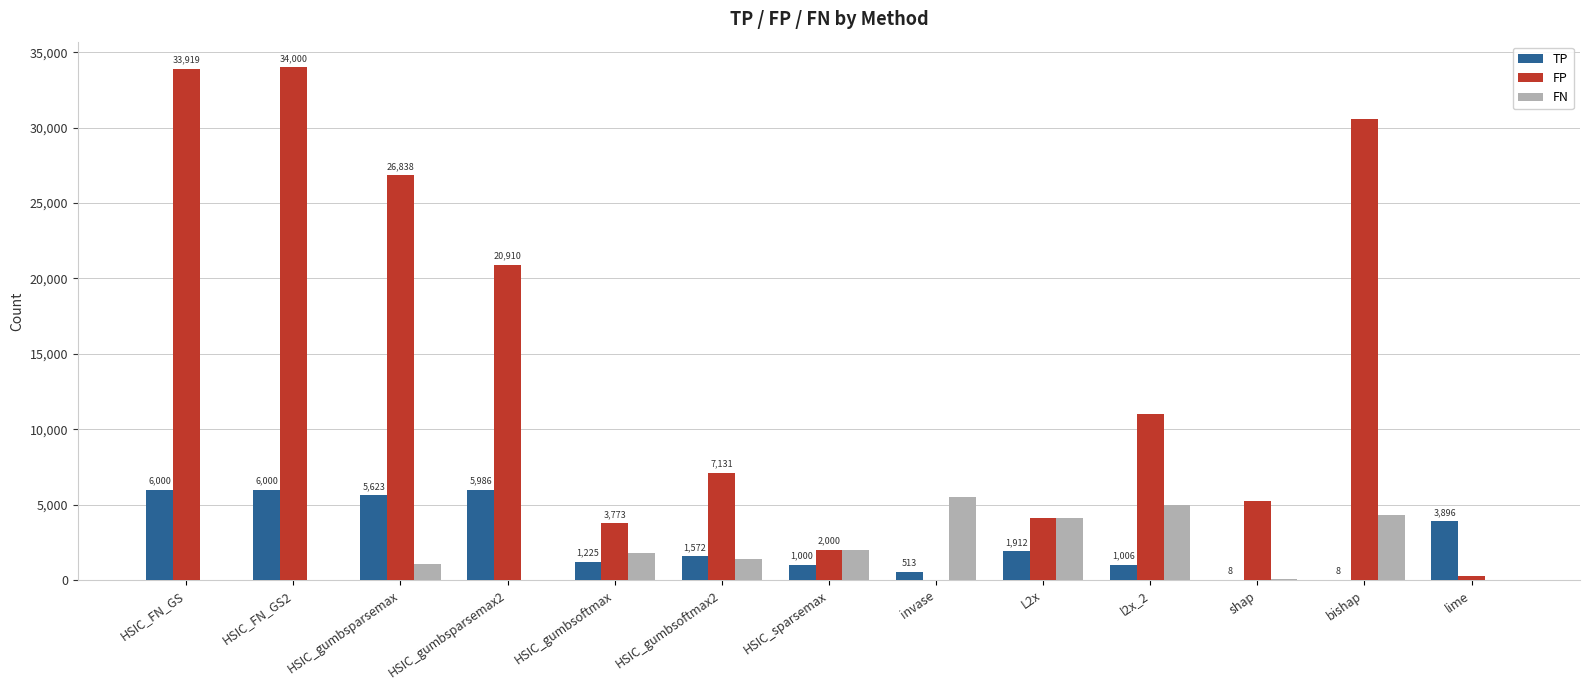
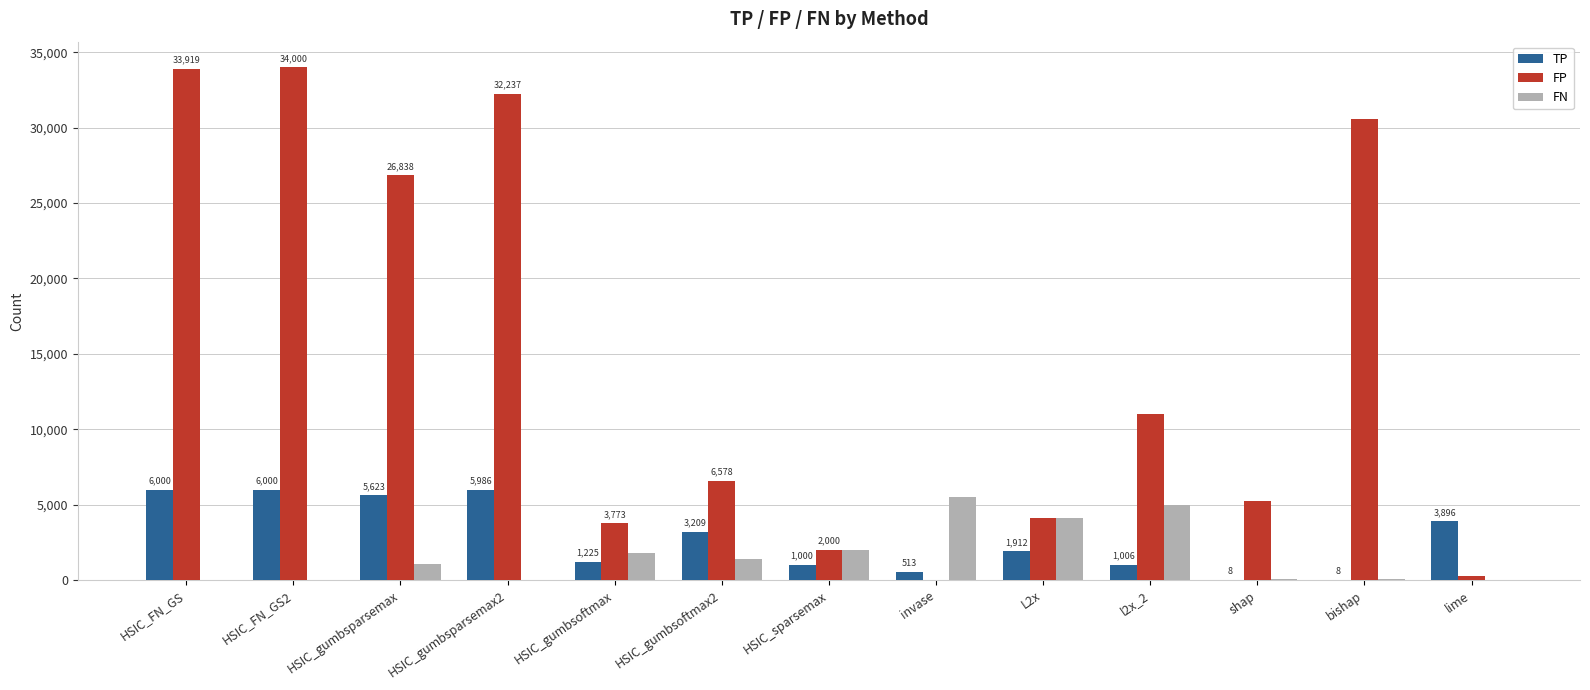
FP, HSIC_gumbsparsemax2: 20,910 -> 32,237
TP, HSIC_gumbsoftmax2: 1,572 -> 3,209
FP, HSIC_gumbsoftmax2: 7,131 -> 6,578
FN, bishap: 4,300 -> 100
